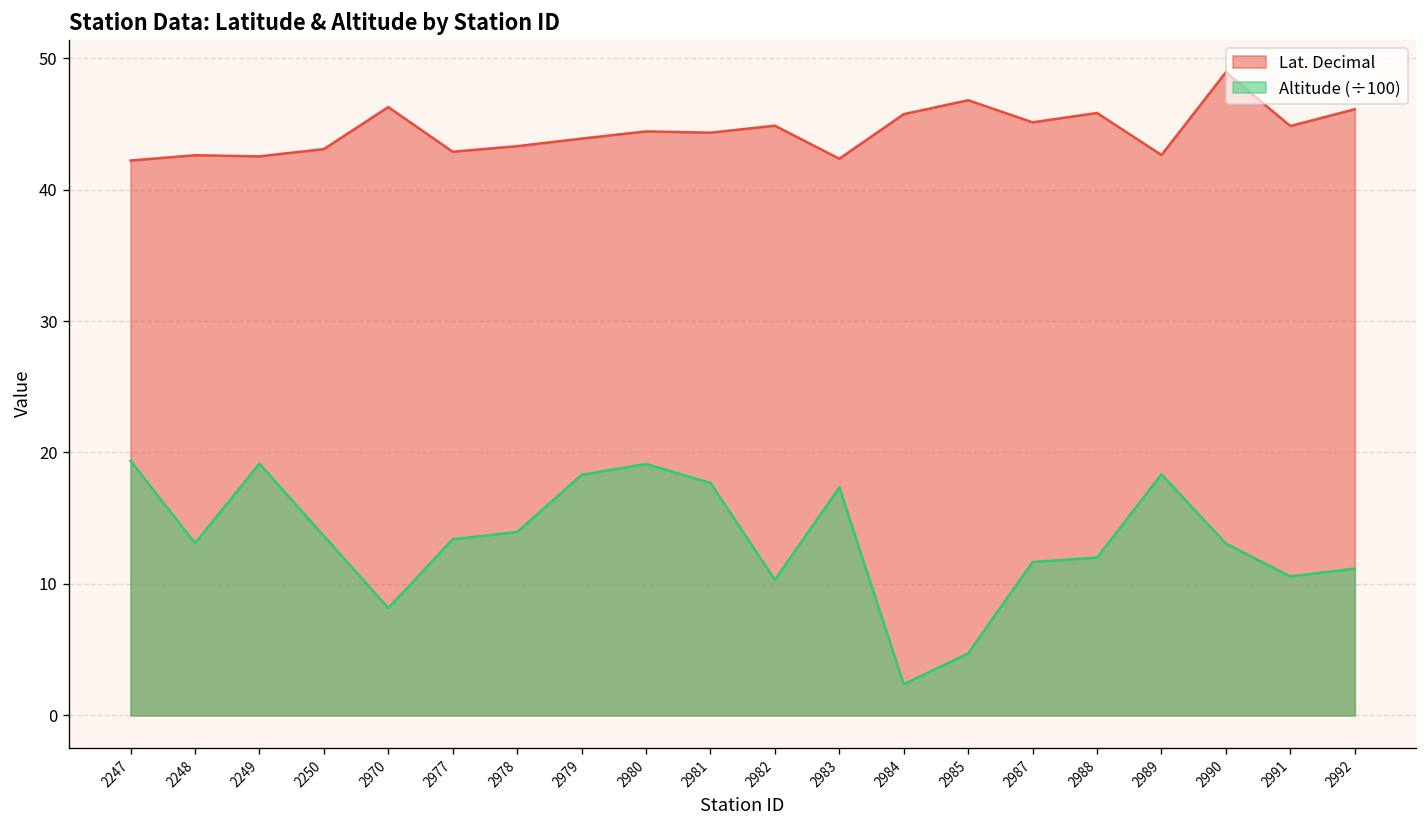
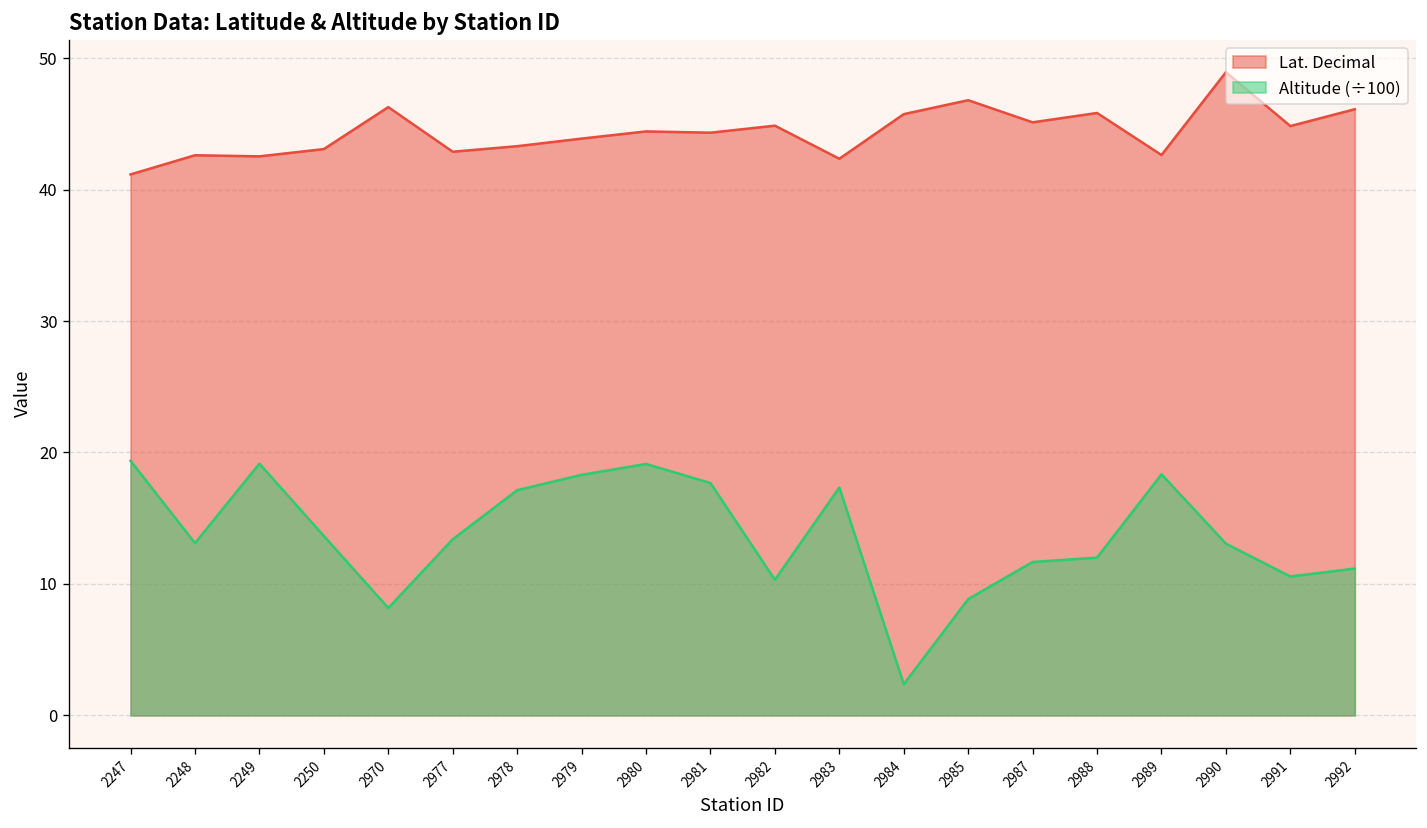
Lat. Decimal, 2247: 42.2 -> 41.2
Altitude (÷100), 2978: 14.0 -> 17.1
Altitude (÷100), 2985: 4.7 -> 8.9
